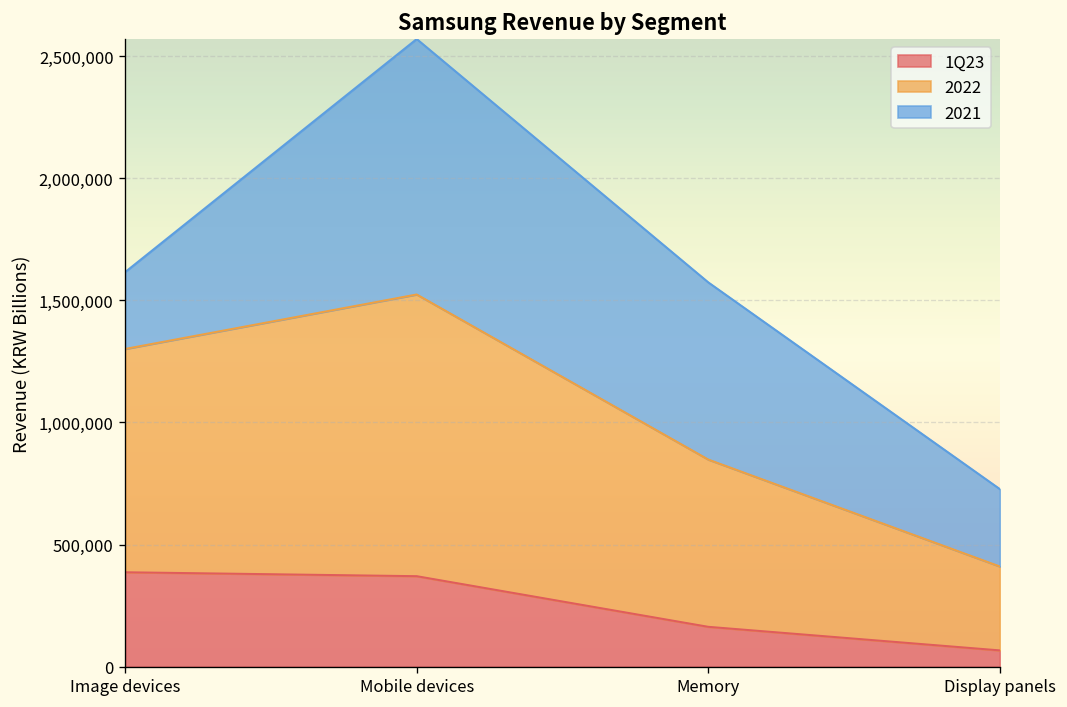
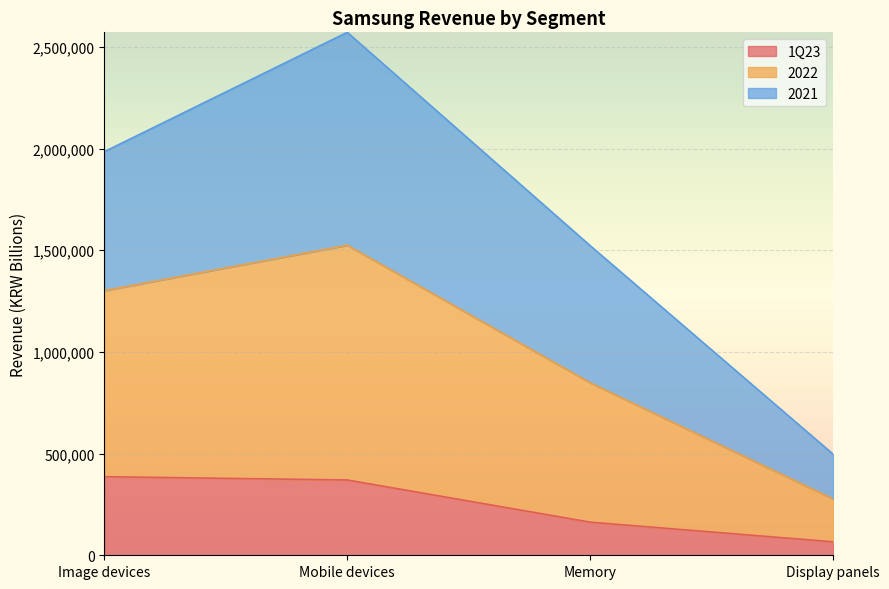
2021, Image devices: 310,000 -> 680,000
2021, Memory: 730,000 -> 670,000
2022, Display panels: 340,000 -> 210,000
2021, Display panels: 320,000 -> 220,000
